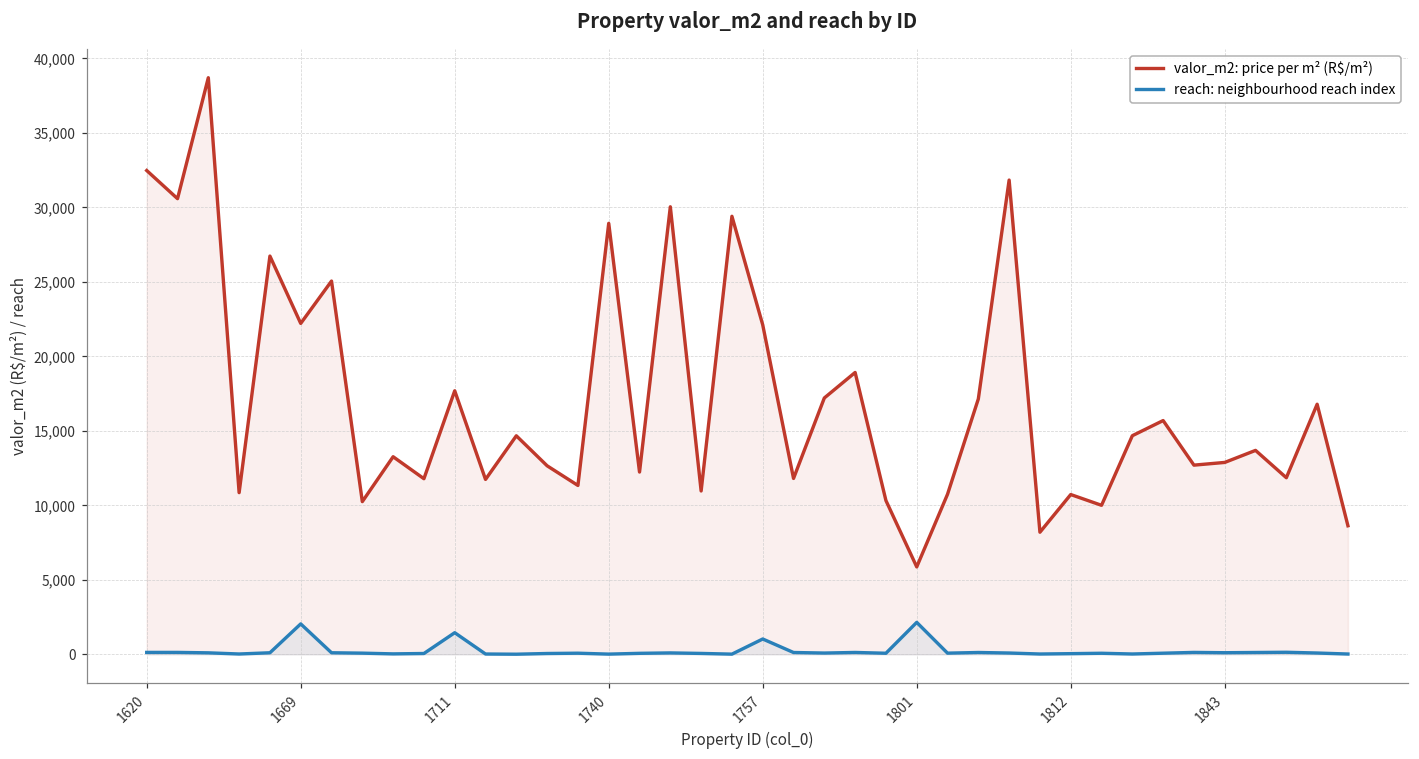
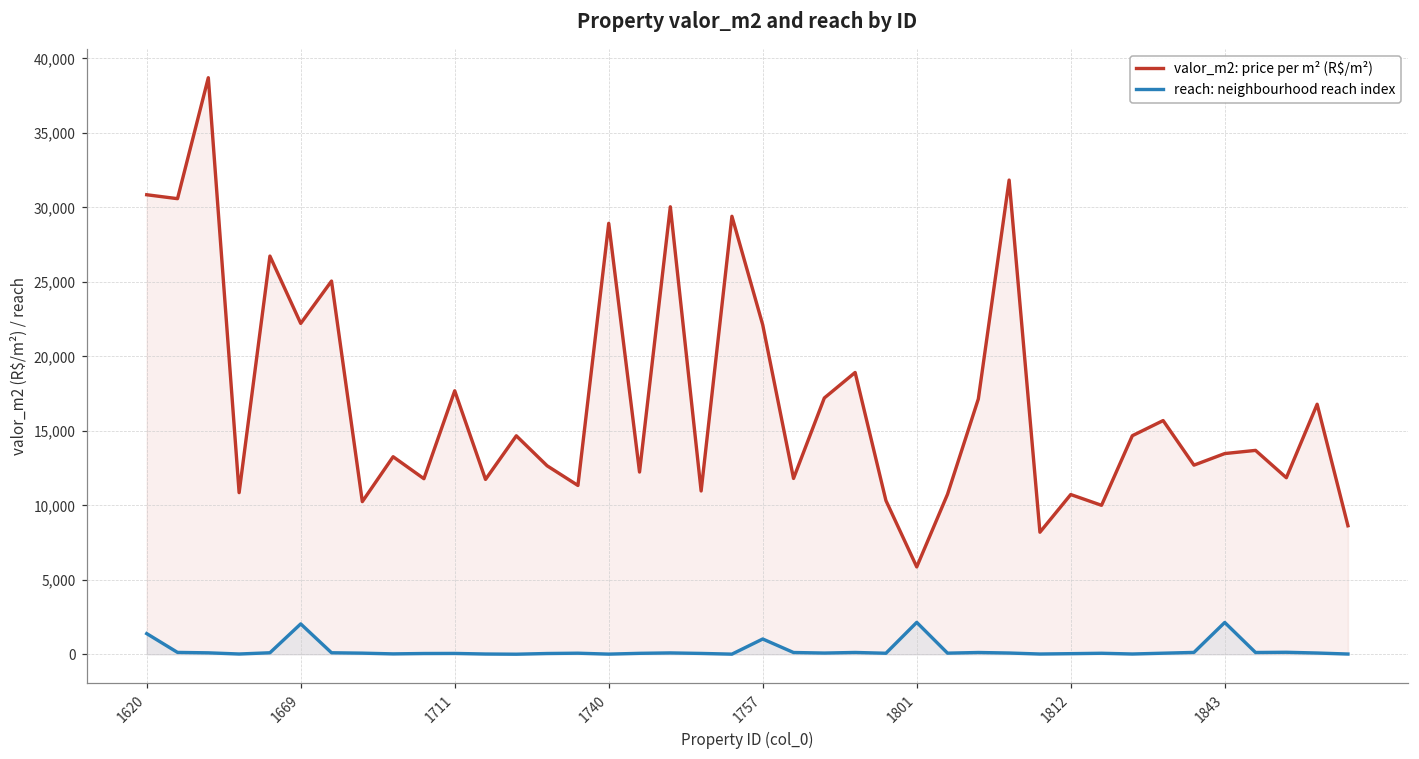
valor_m2: price per m² (R$/m²), 1620: 32,500 -> 30,900
reach: neighbourhood reach index, 1620: 100 -> 1,400
reach: neighbourhood reach index, 1711: 1,400 -> 100
valor_m2: price per m² (R$/m²), 1843: 12,900 -> 13,500
reach: neighbourhood reach index, 1843: 100 -> 2,100
